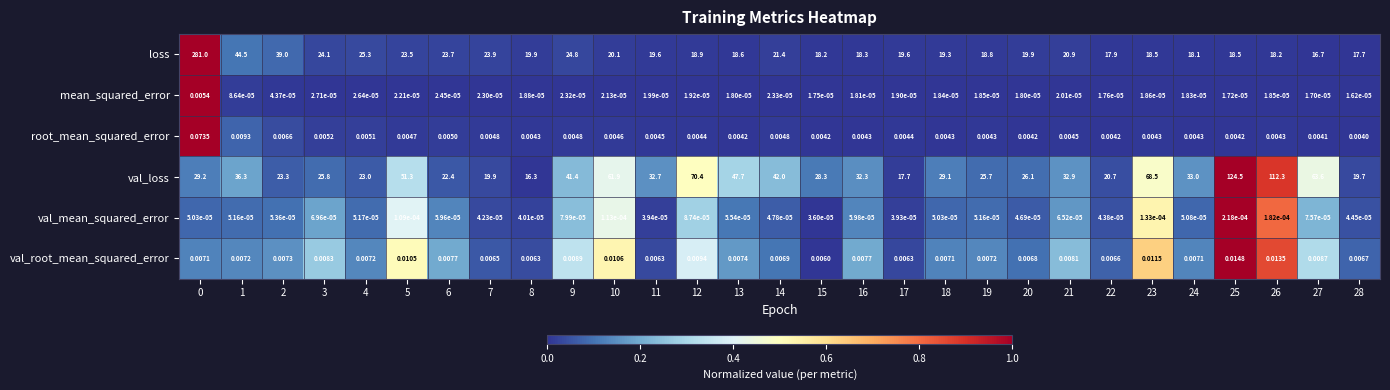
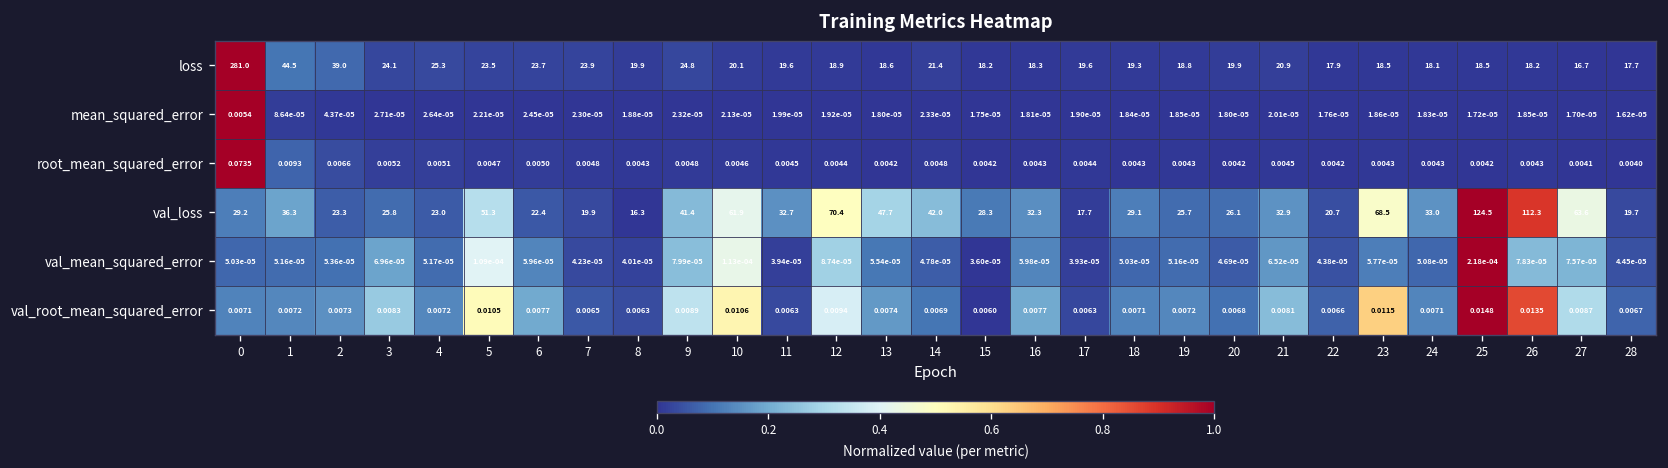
val_mean_squared_error, 23: 1.33e-04 -> 5.77e-05
val_mean_squared_error, 26: 1.82e-04 -> 7.83e-05
